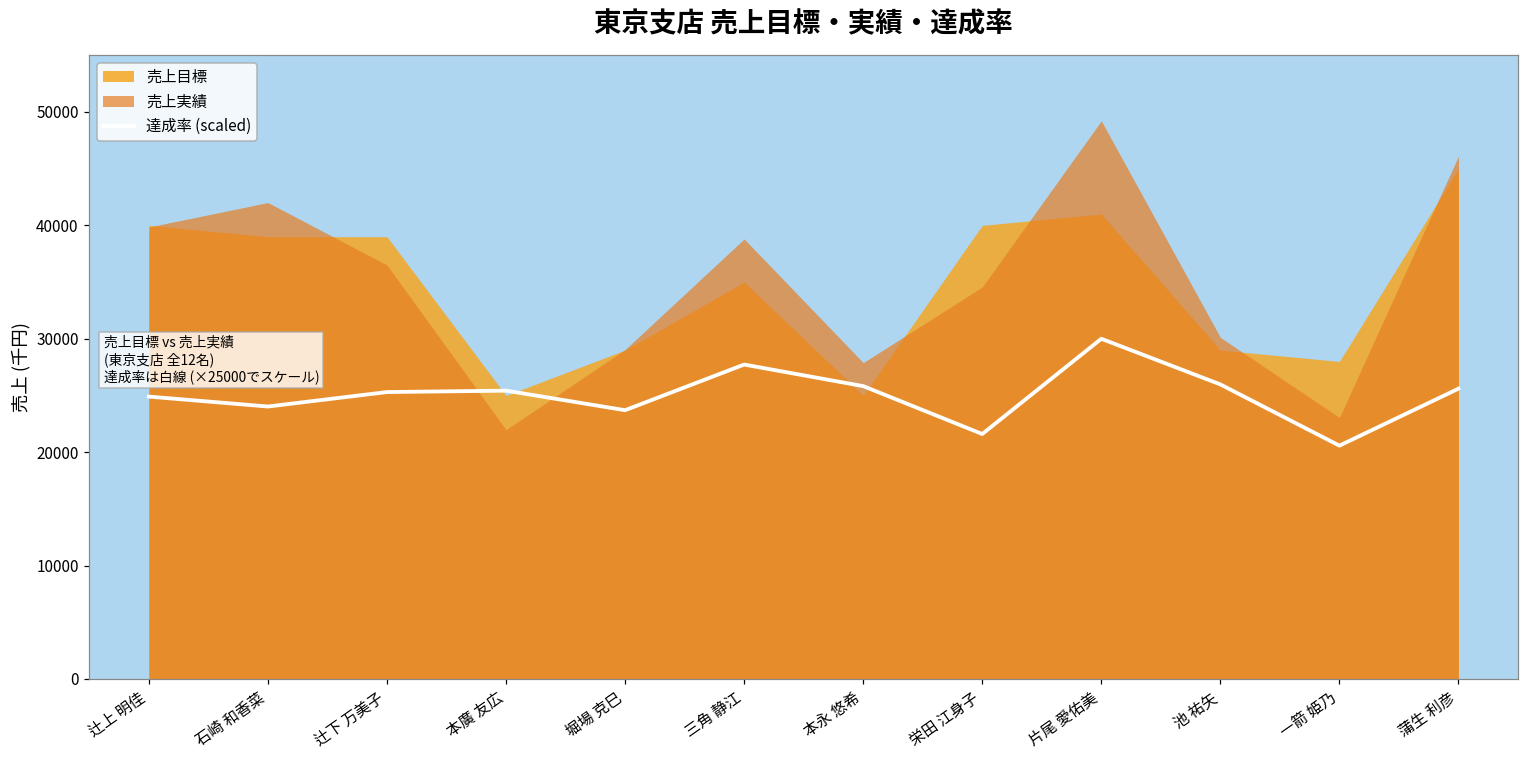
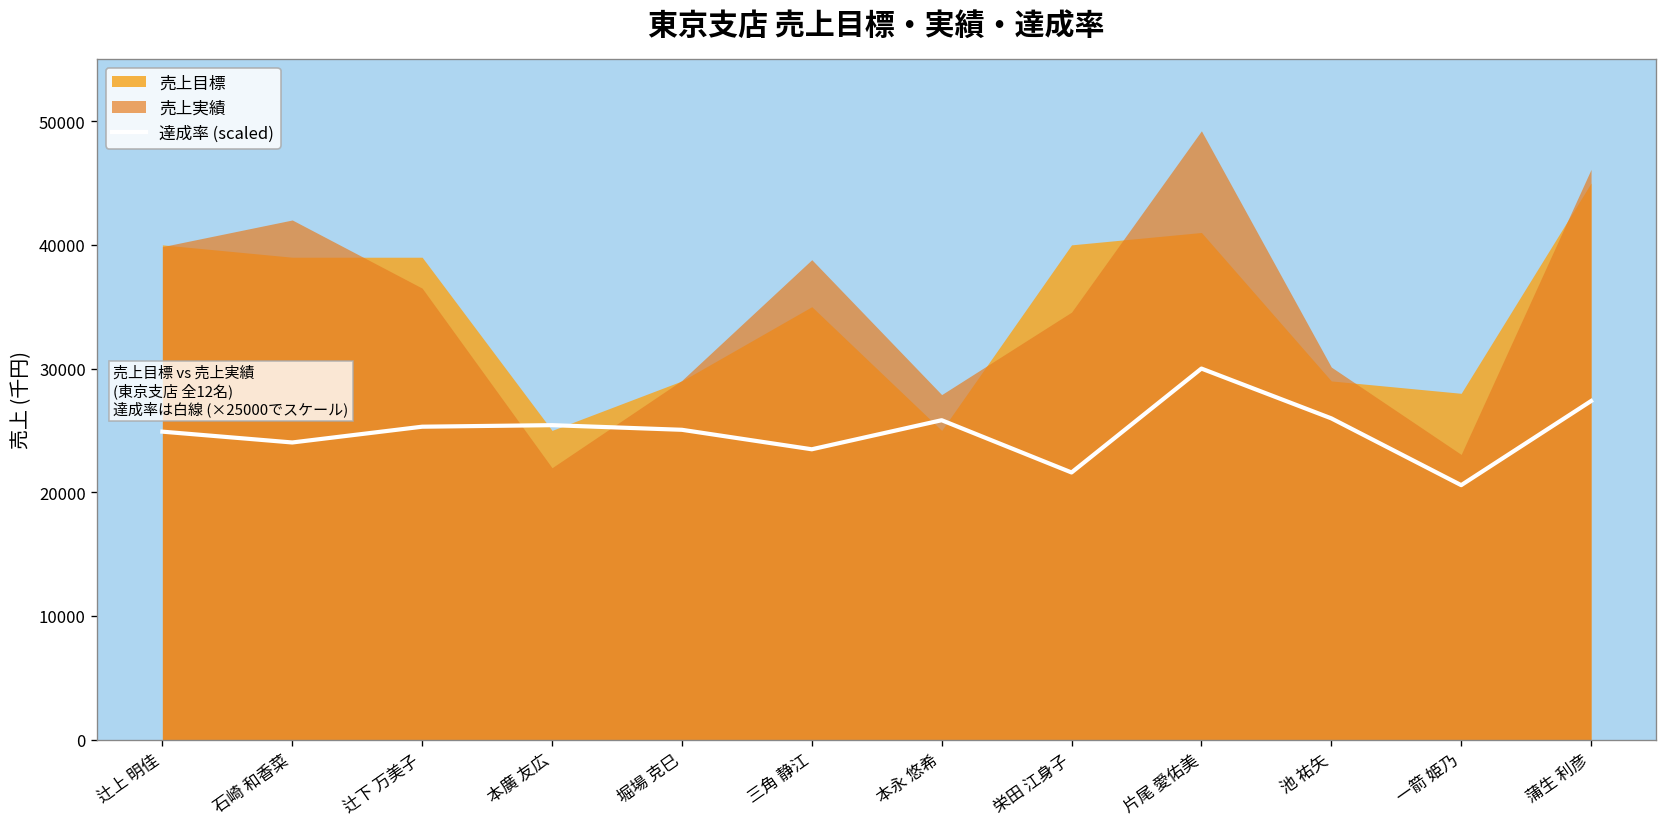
達成率 (scaled), 堀場 克巳: 23700 -> 25100
達成率 (scaled), 三角 静江: 27700 -> 23500
達成率 (scaled), 蒲生 利彦: 25600 -> 27400
